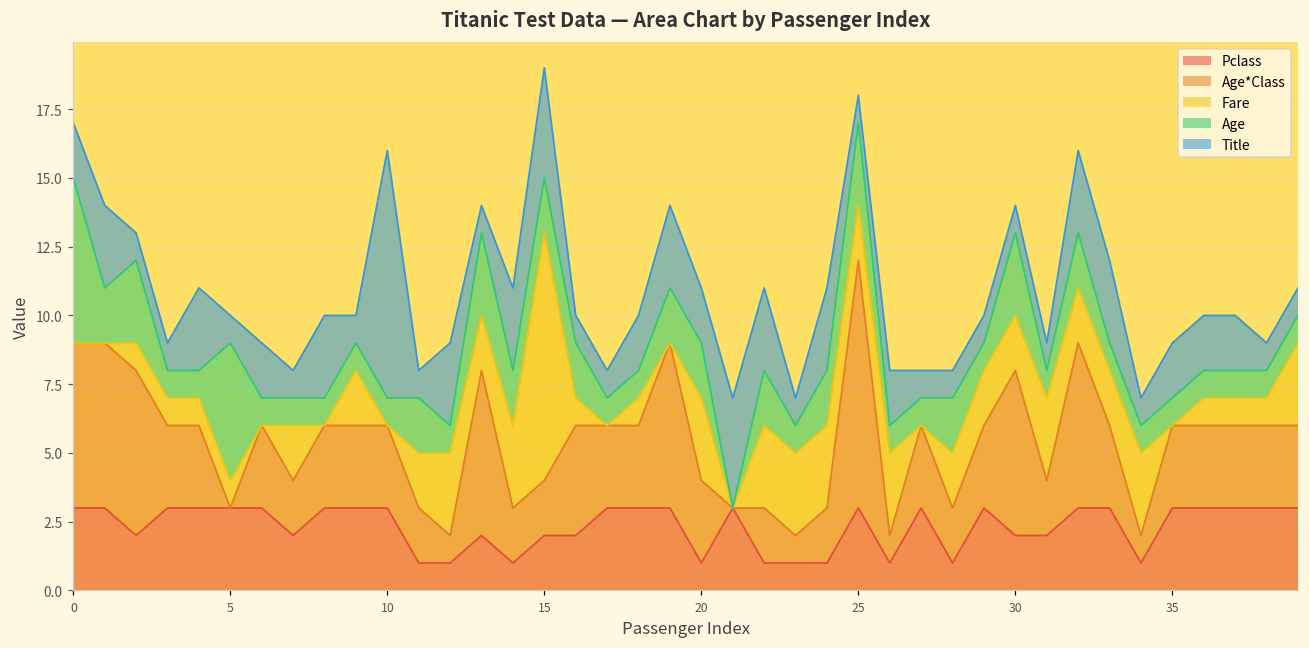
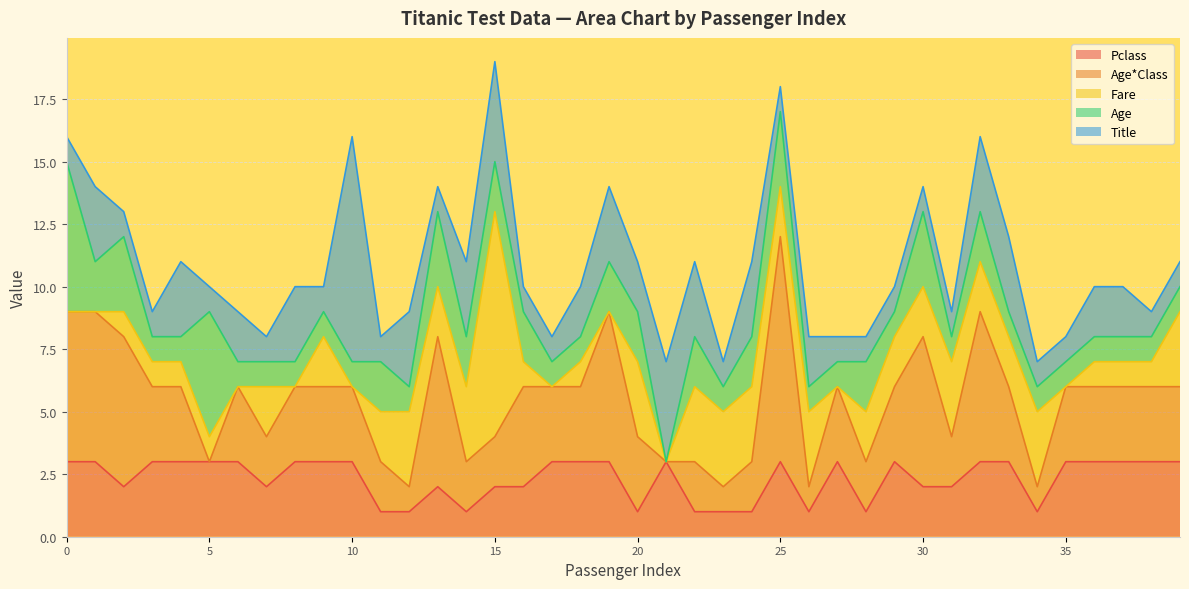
Title, 0: 2 -> 1
Title, 35: 2 -> 1
